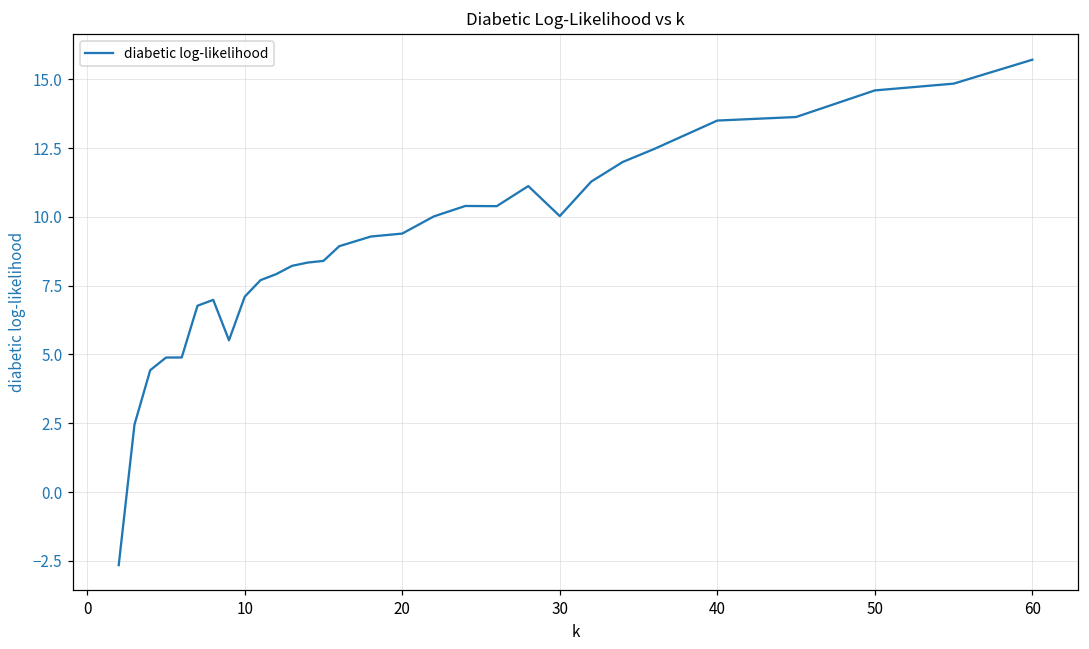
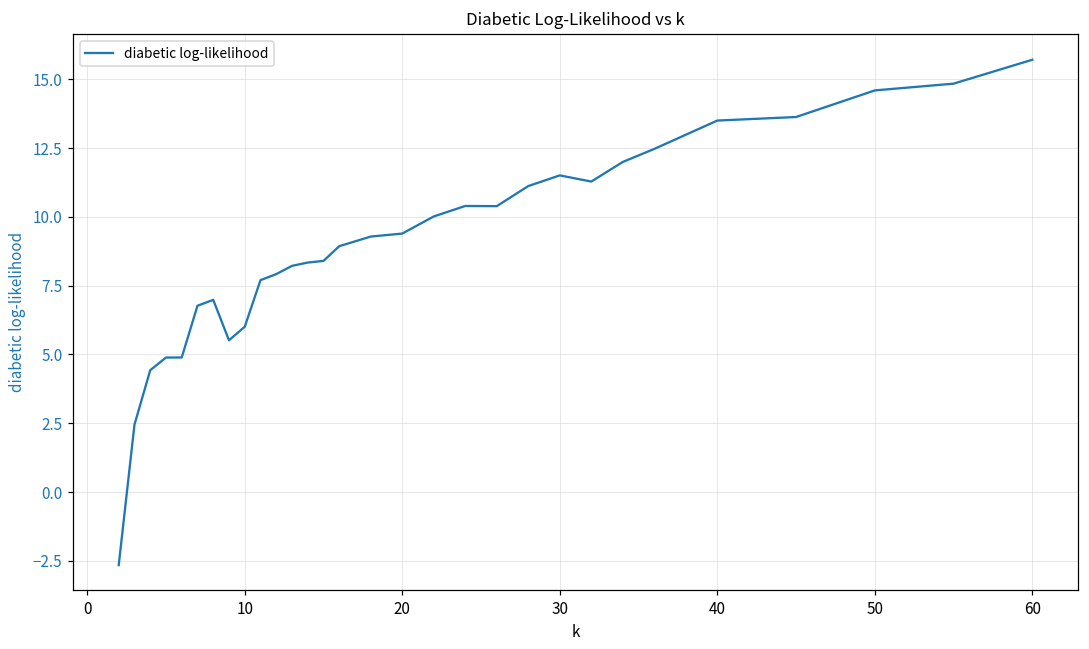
10: 7.1 -> 6.0
30: 10.0 -> 11.5
